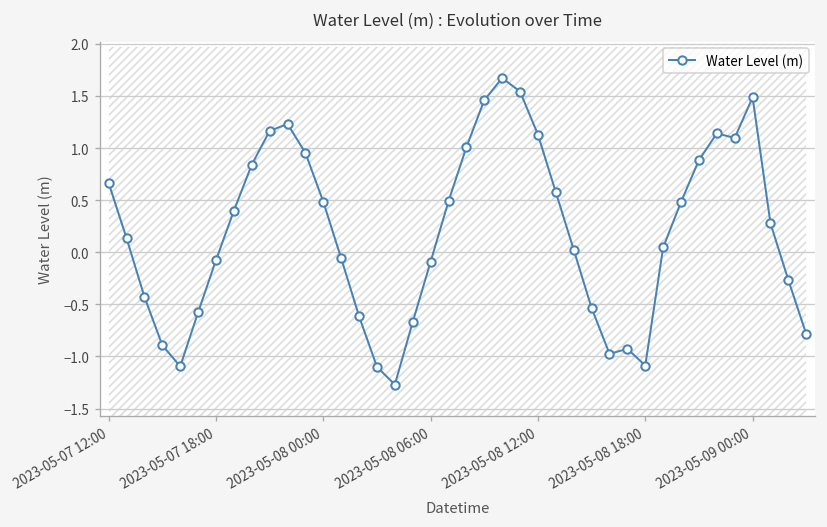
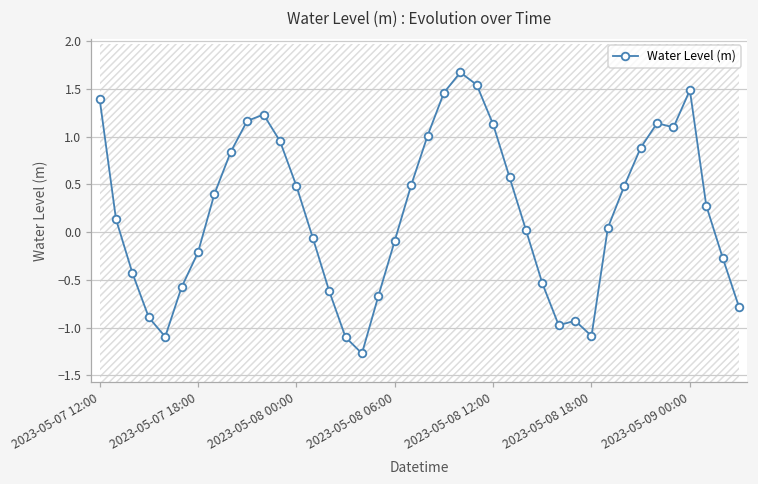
Water Level (m), 2023-05-07 12:00: 0.7 -> 1.4
Water Level (m), 2023-05-07 18:00: -0.1 -> -0.2
